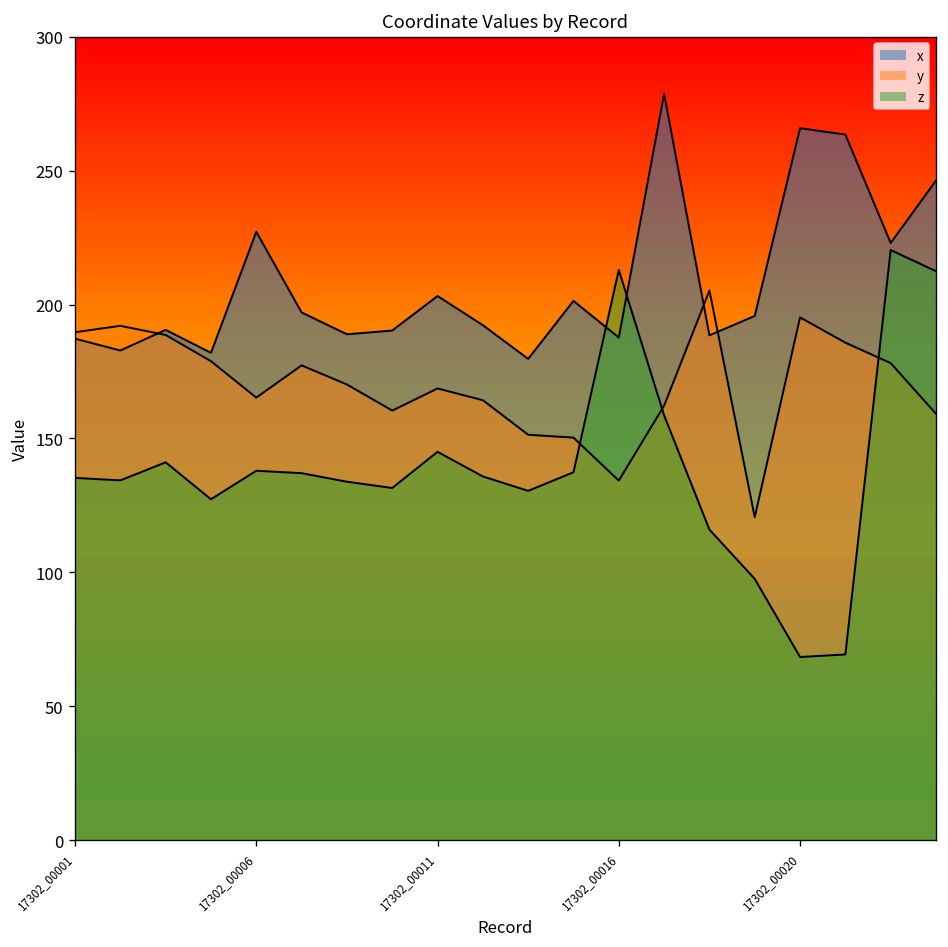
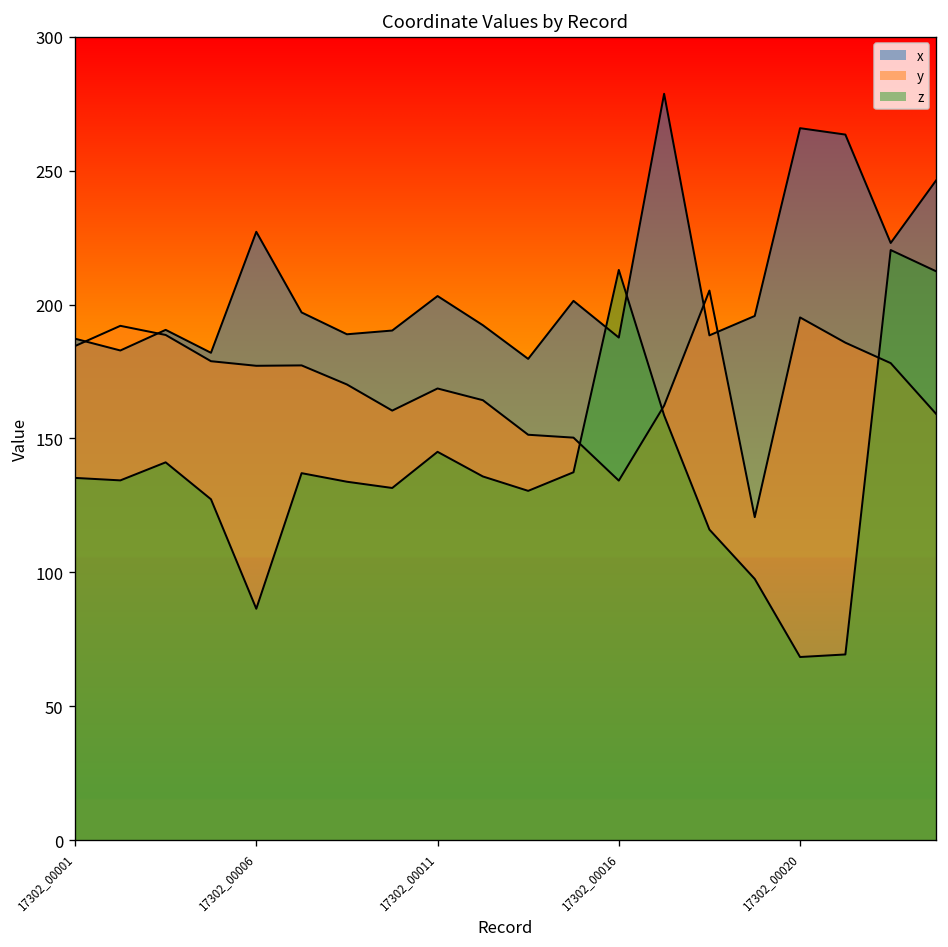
y, 17302_00001: 190 -> 185
y, 17302_00006: 165 -> 177
z, 17302_00006: 138 -> 86
